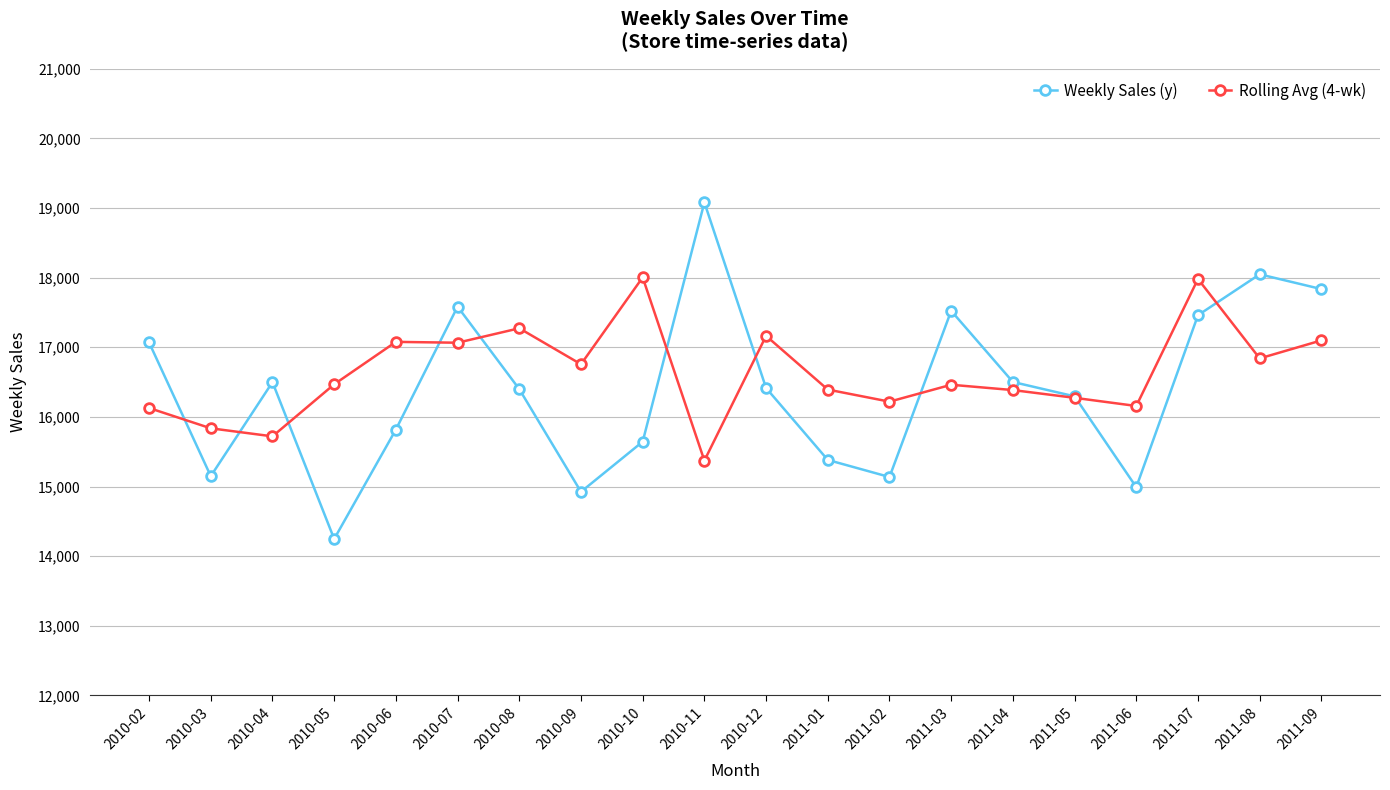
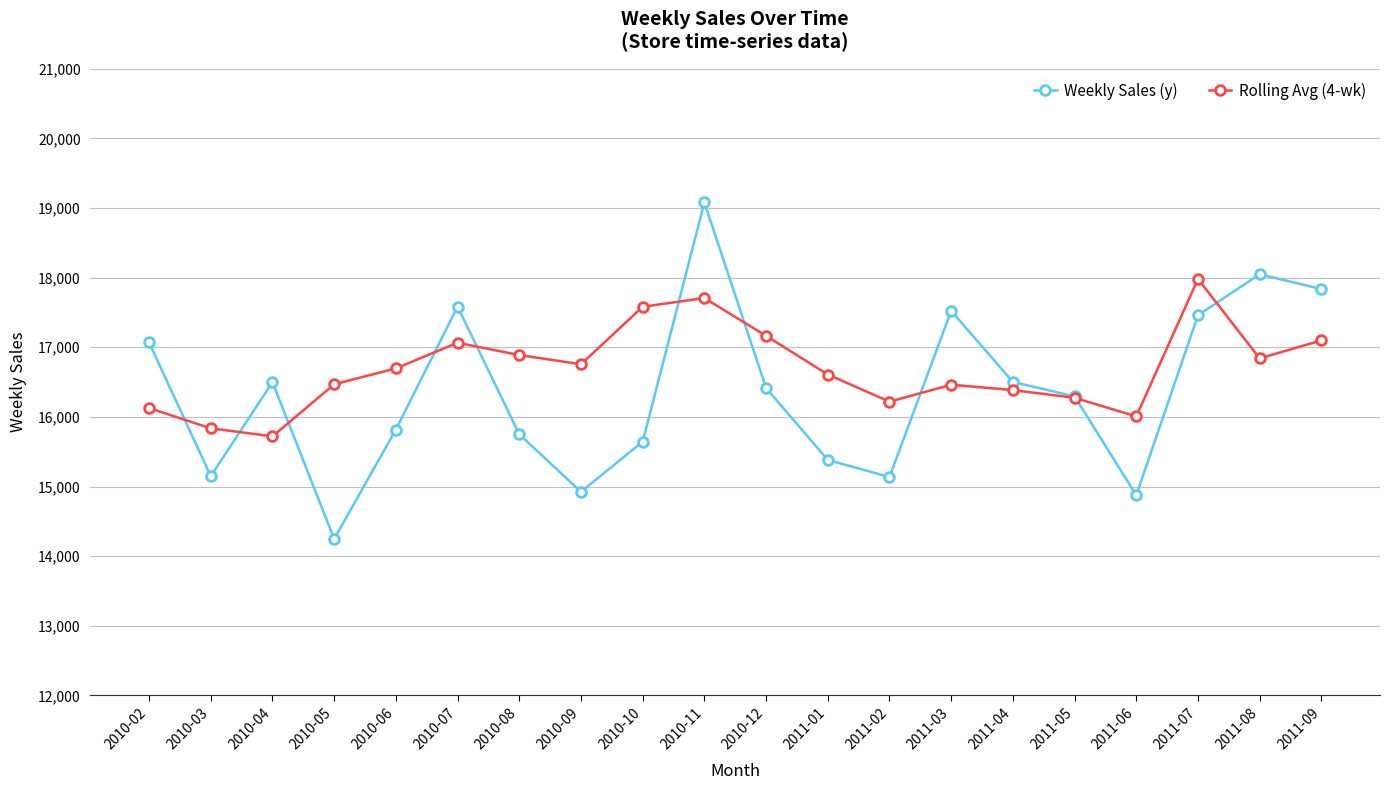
Rolling Avg (4-wk), 2010-06: 17,100 -> 16,700
Weekly Sales (y), 2010-08: 16,400 -> 15,800
Rolling Avg (4-wk), 2010-08: 17,300 -> 16,900
Rolling Avg (4-wk), 2010-10: 18,000 -> 17,600
Rolling Avg (4-wk), 2010-11: 15,400 -> 17,700
Rolling Avg (4-wk), 2011-01: 16,400 -> 16,600
Weekly Sales (y), 2011-06: 15,000 -> 14,900
Rolling Avg (4-wk), 2011-06: 16,200 -> 16,000
